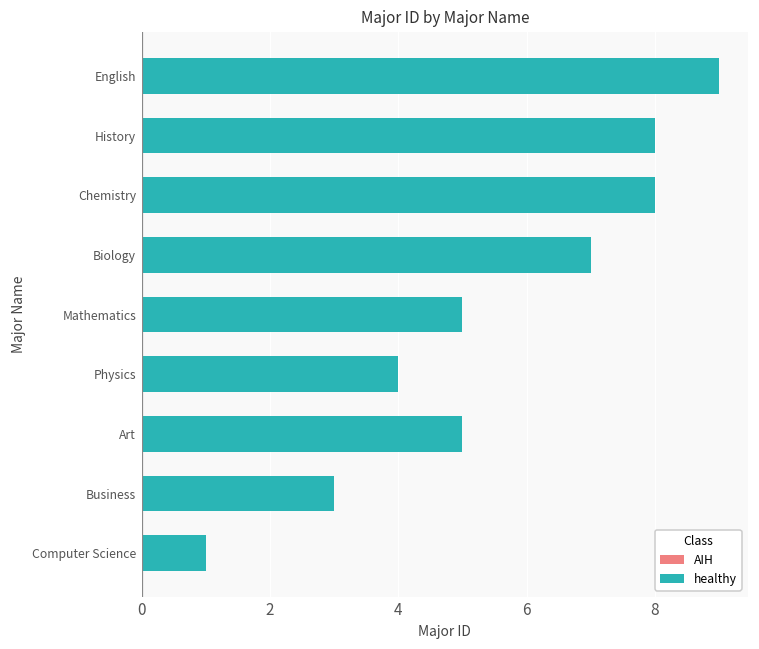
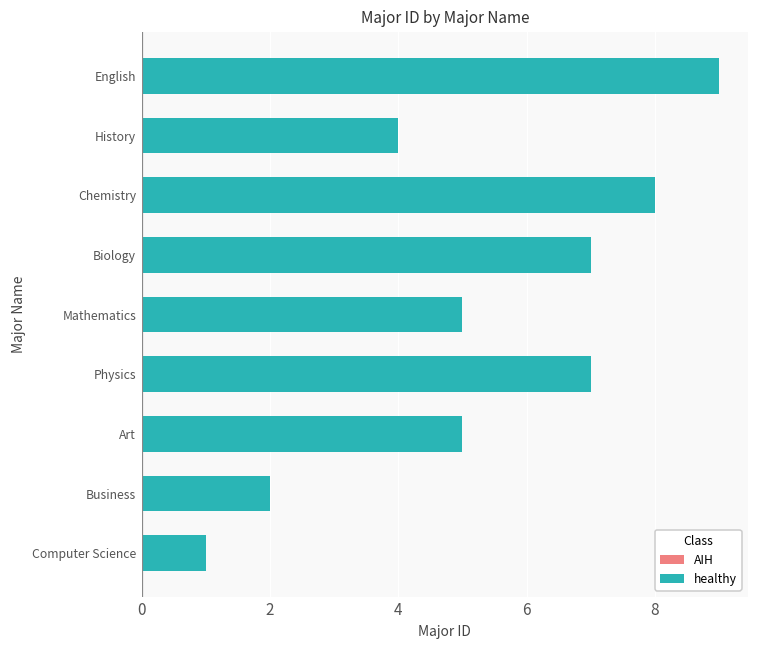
History: 8 -> 4
Physics: 4 -> 7
Business: 3 -> 2
